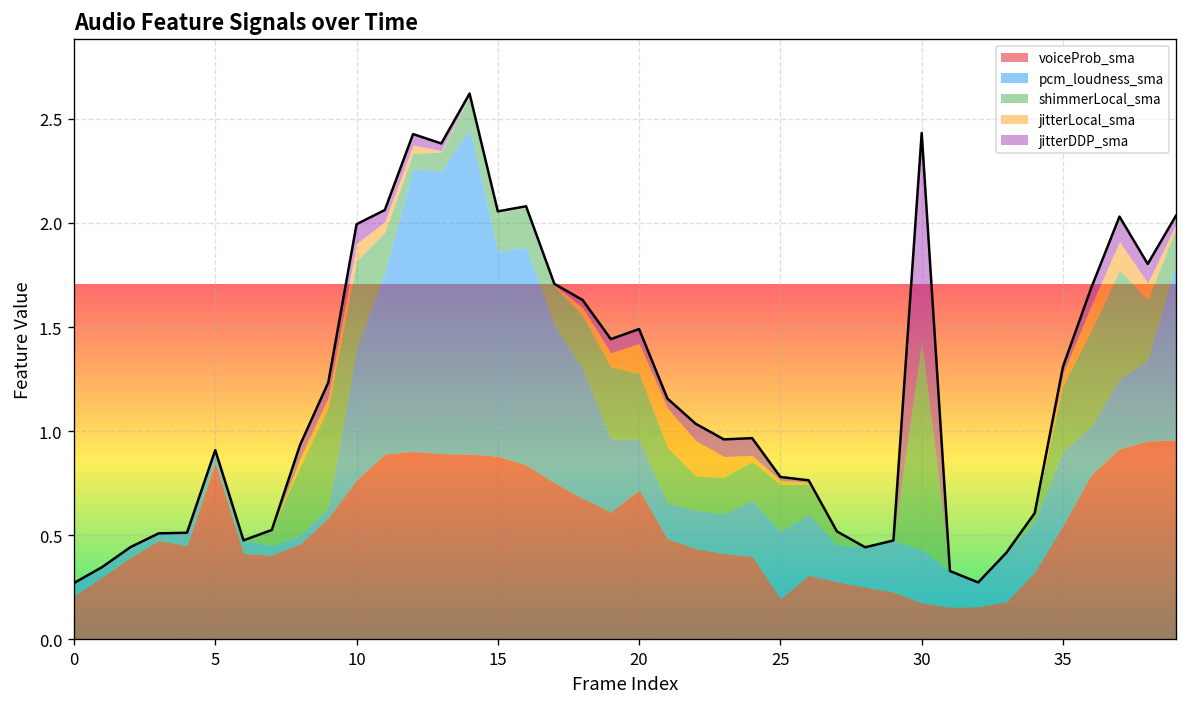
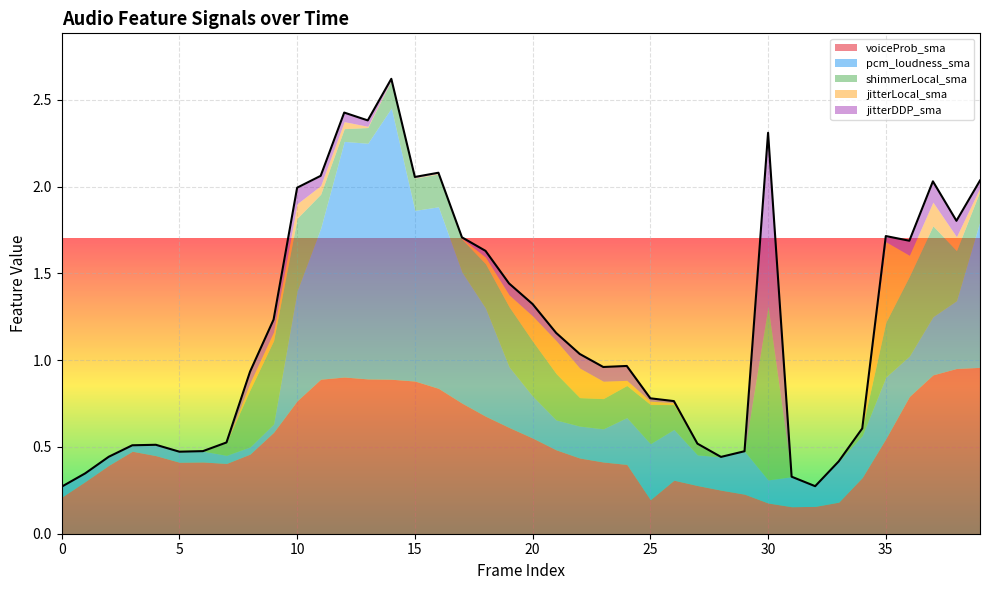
voiceProb_sma, 5: 0.85 -> 0.41
voiceProb_sma, 20: 0.72 -> 0.55
pcm_loudness_sma, 30: 0.25 -> 0.13
jitterLocal_sma, 35: 0.06 -> 0.46
